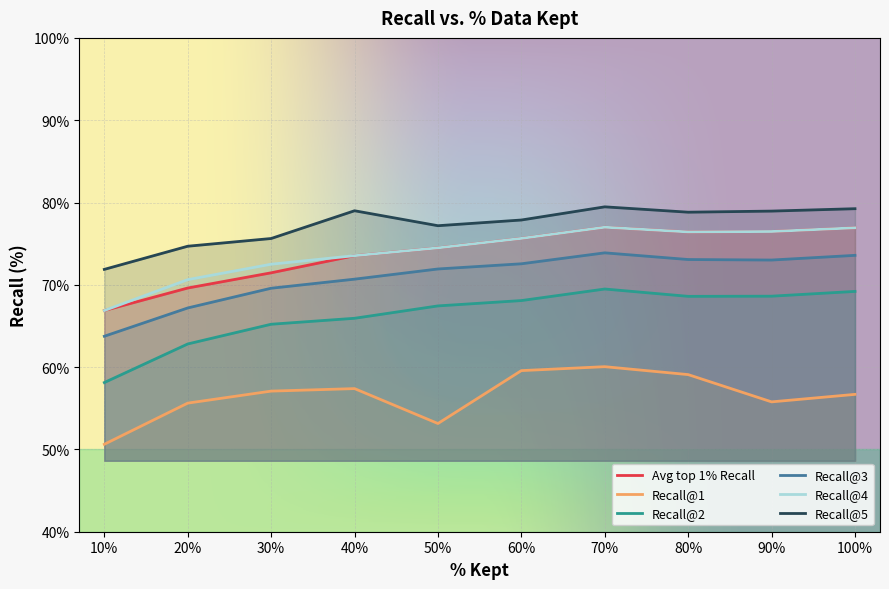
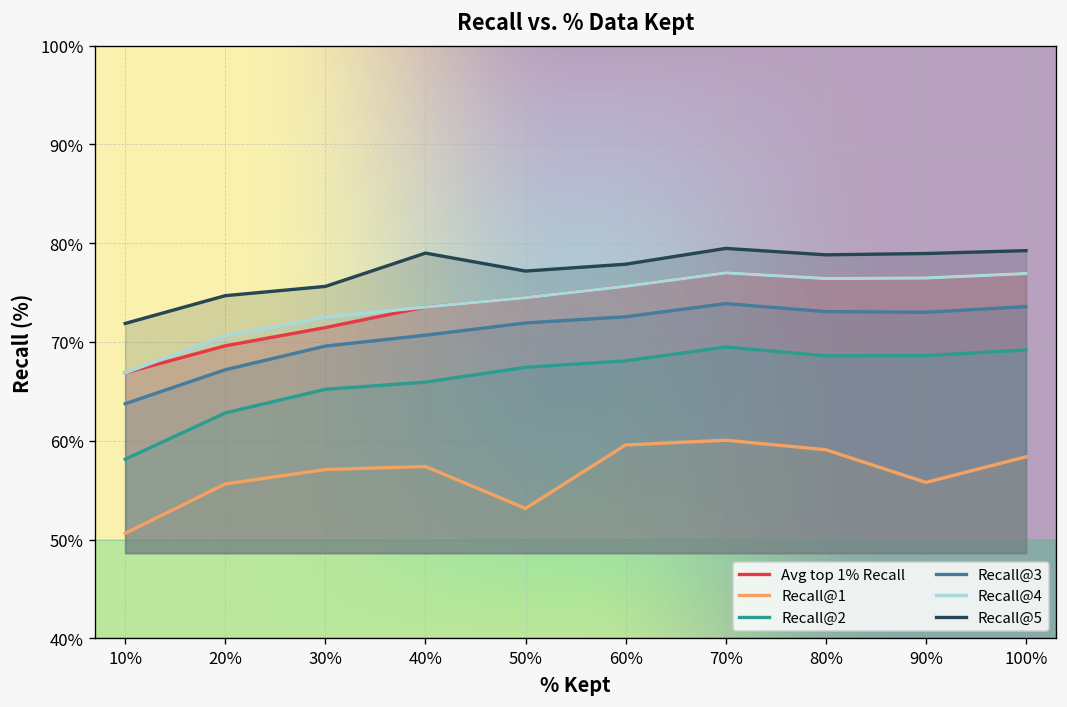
Recall@1, 100%: 57% -> 58%
